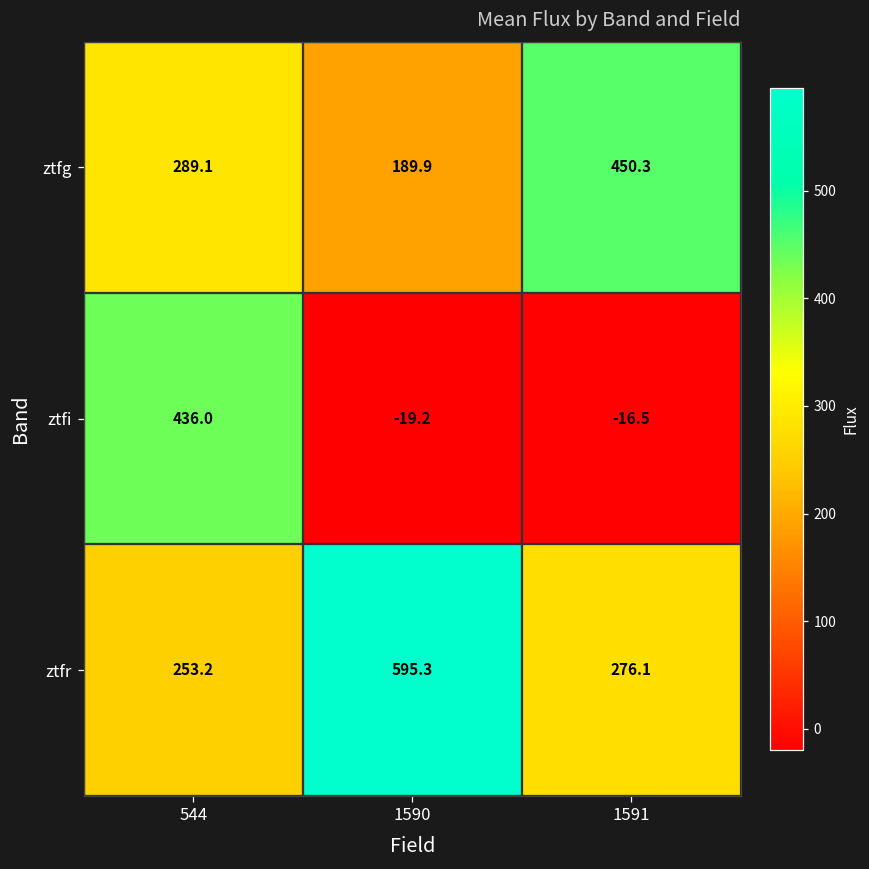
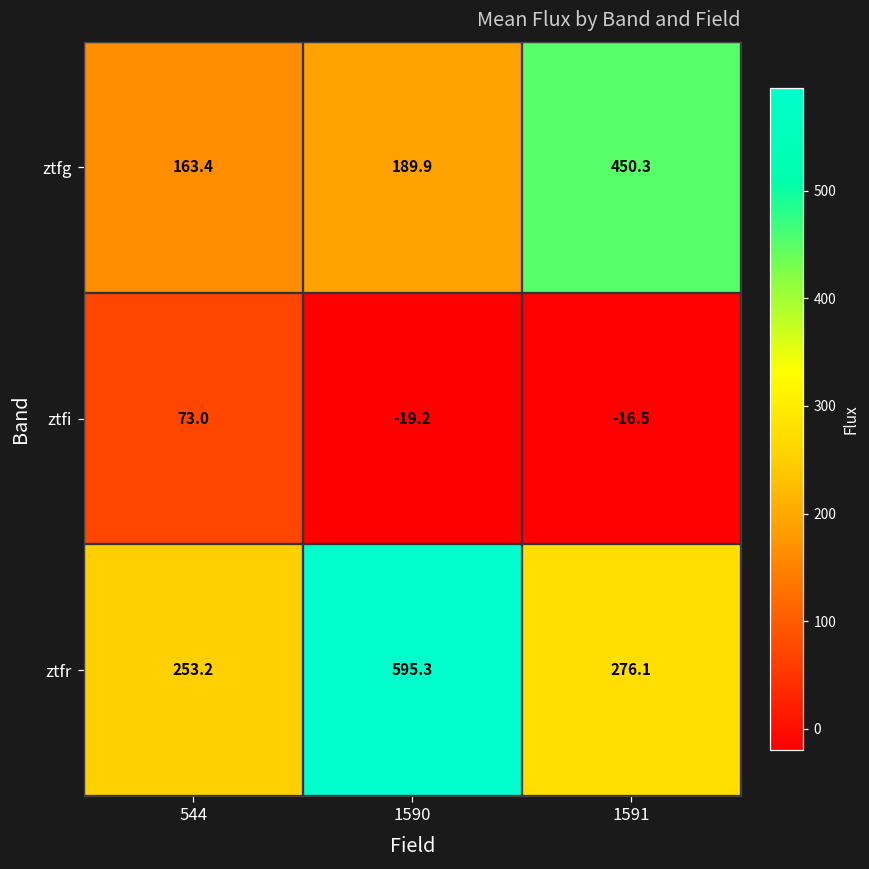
ztfg, 544: 289.1 -> 163.4
ztfi, 544: 436.0 -> 73.0
